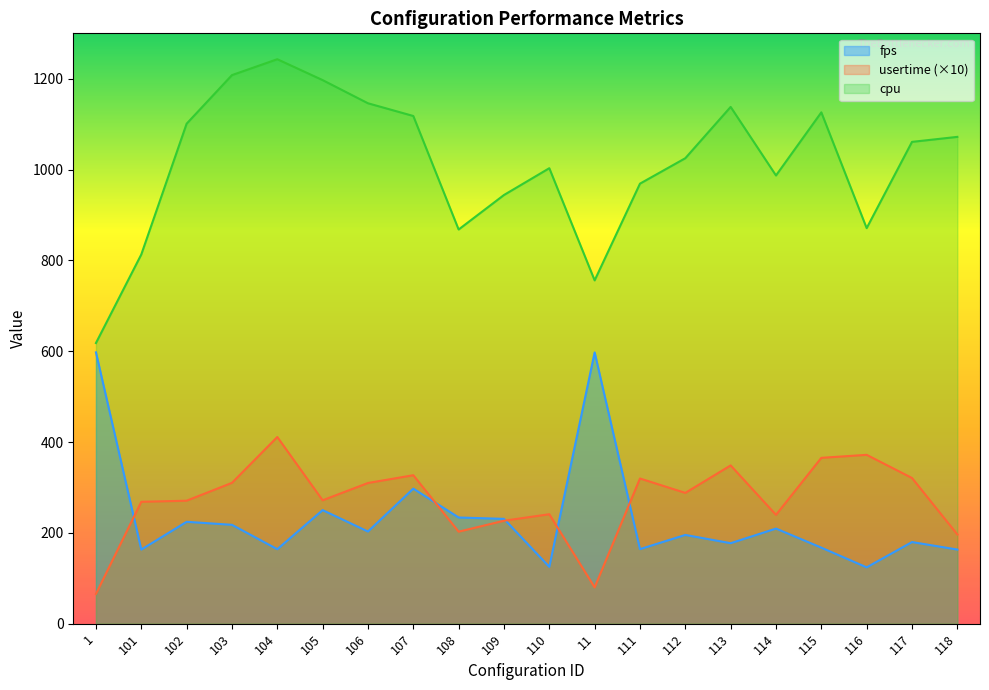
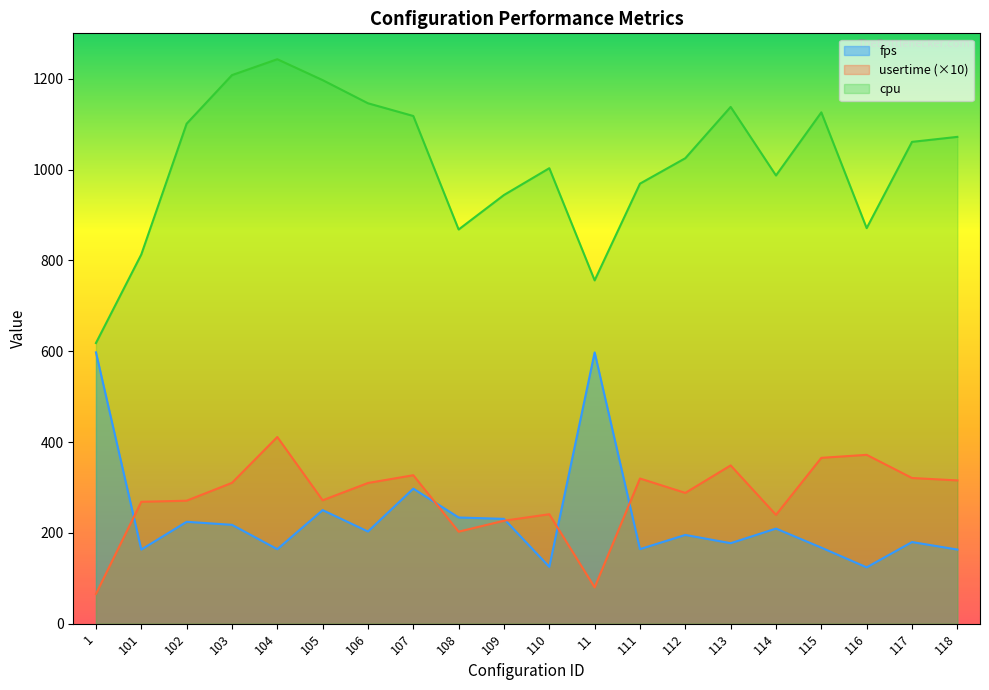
usertime (×10), 118: 200 -> 320
